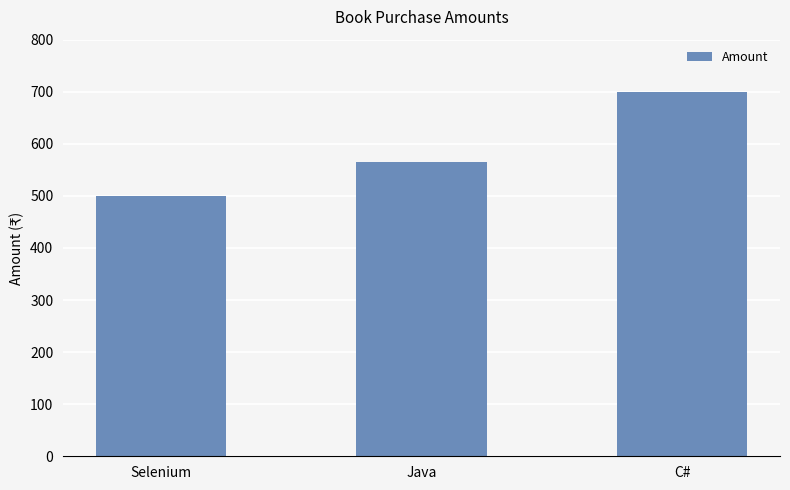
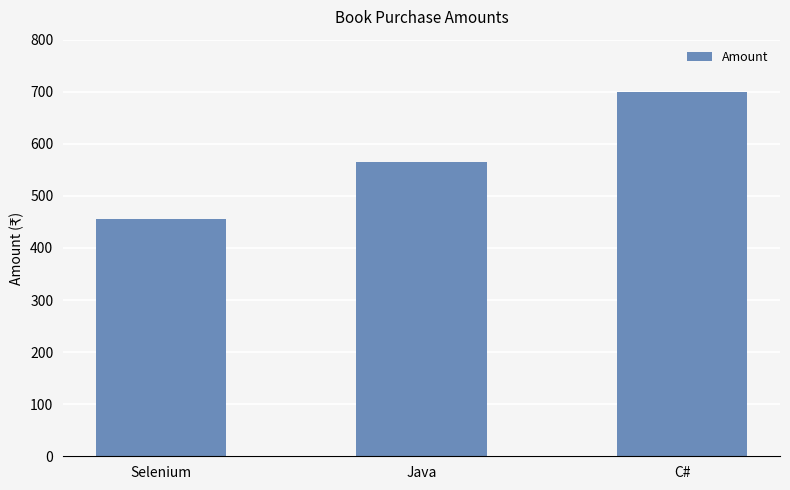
Selenium: 500 -> 460
